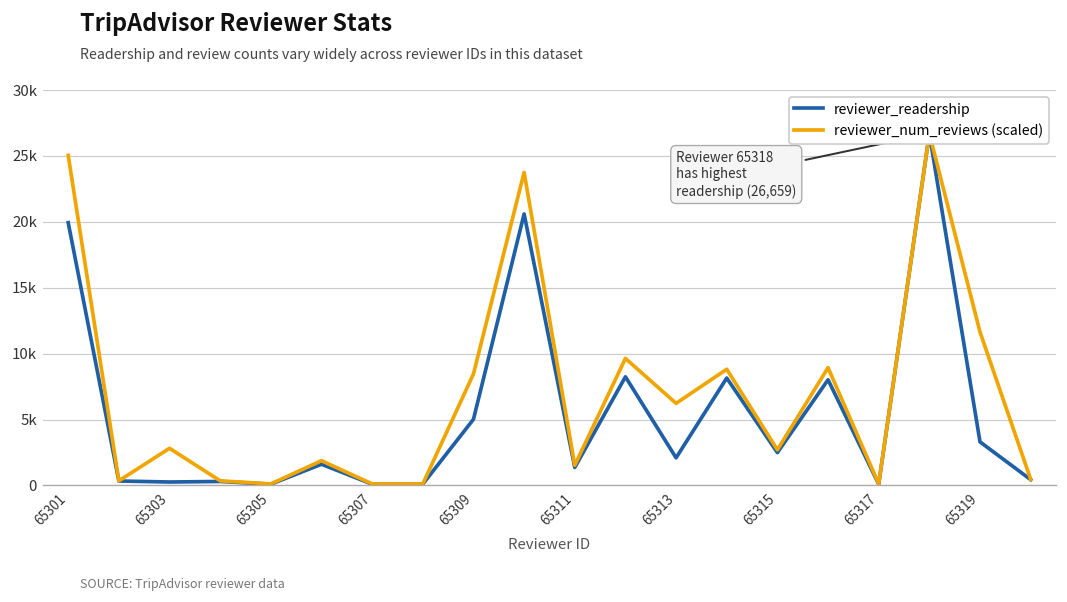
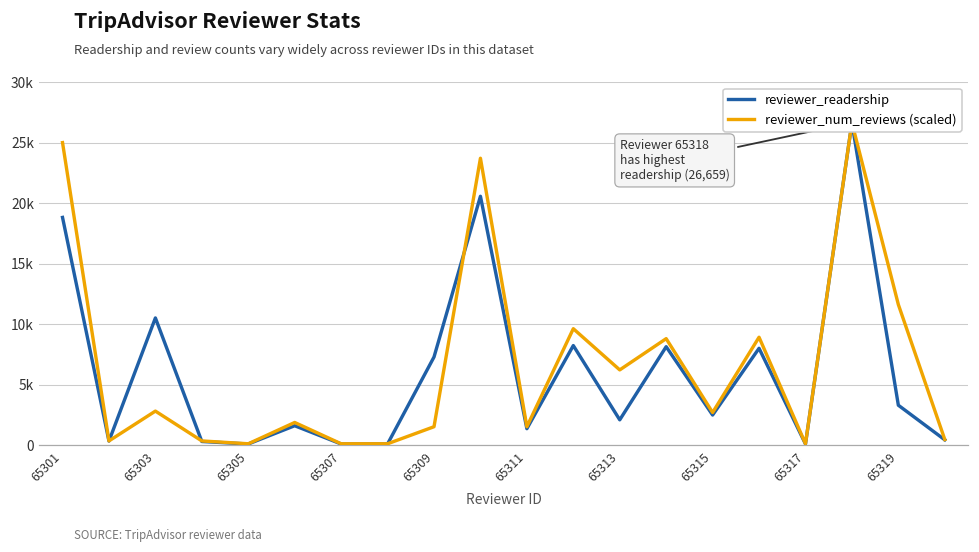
reviewer_readership, 65301: 19900 -> 18800
reviewer_readership, 65303: 300 -> 10500
reviewer_readership, 65309: 5000 -> 7300
reviewer_num_reviews (scaled), 65309: 8500 -> 1500
